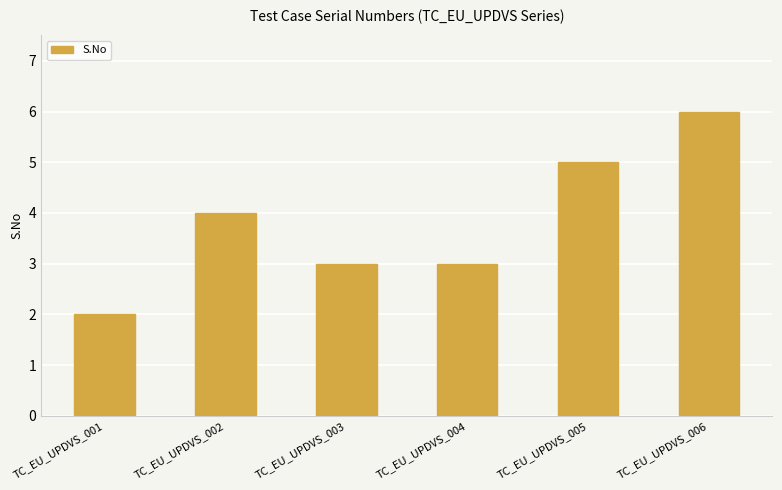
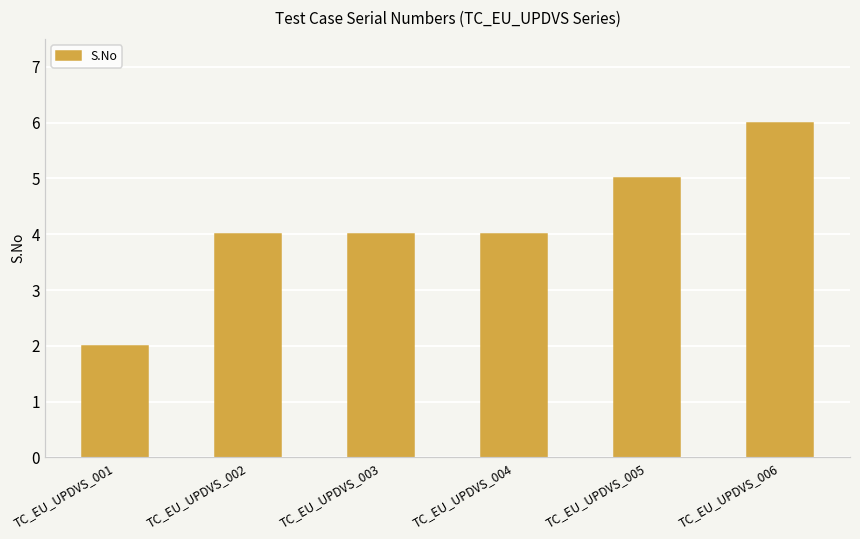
TC_EU_UPDVS_003: 3 -> 4
TC_EU_UPDVS_004: 3 -> 4
